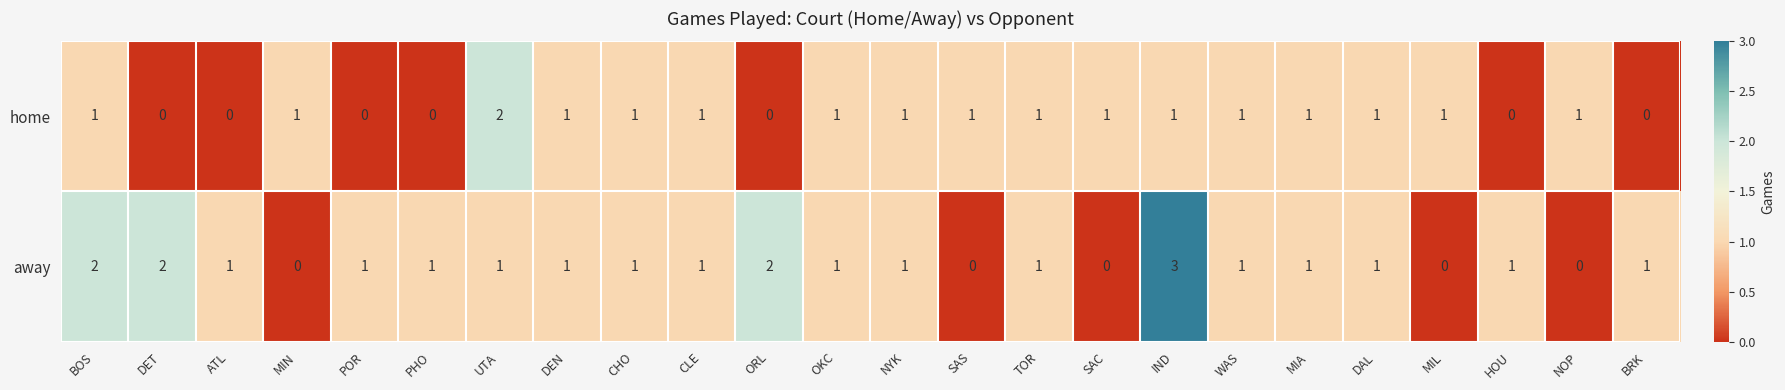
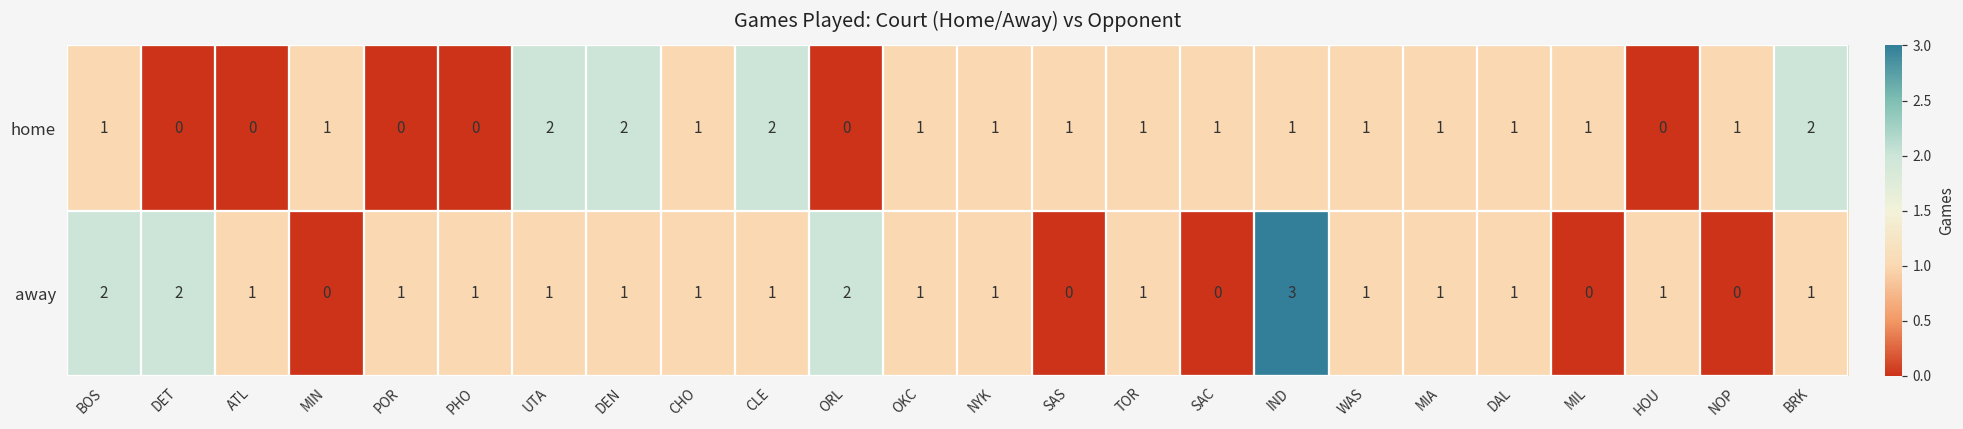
home, DEN: 1 -> 2
home, CLE: 1 -> 2
home, BRK: 0 -> 2
